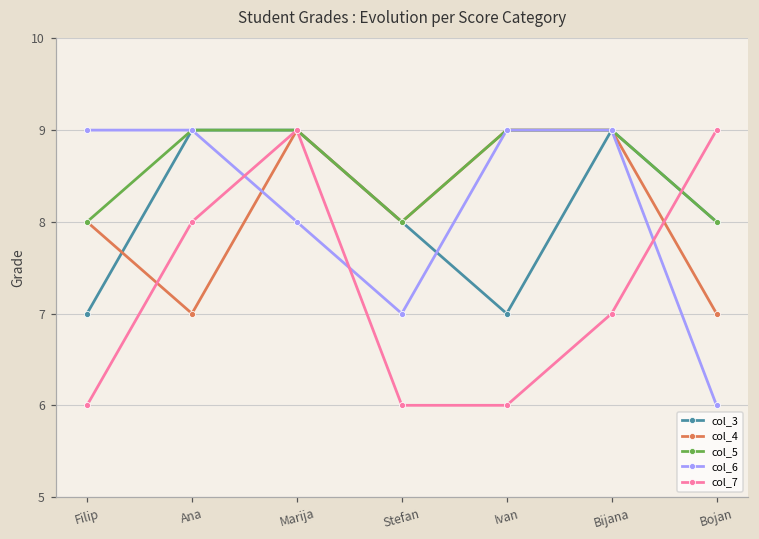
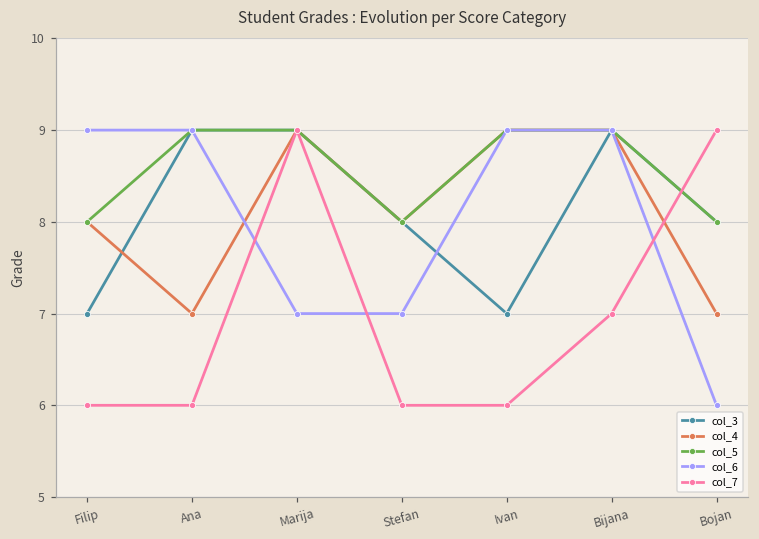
col_7, Ana: 8 -> 6
col_6, Marija: 8 -> 7
